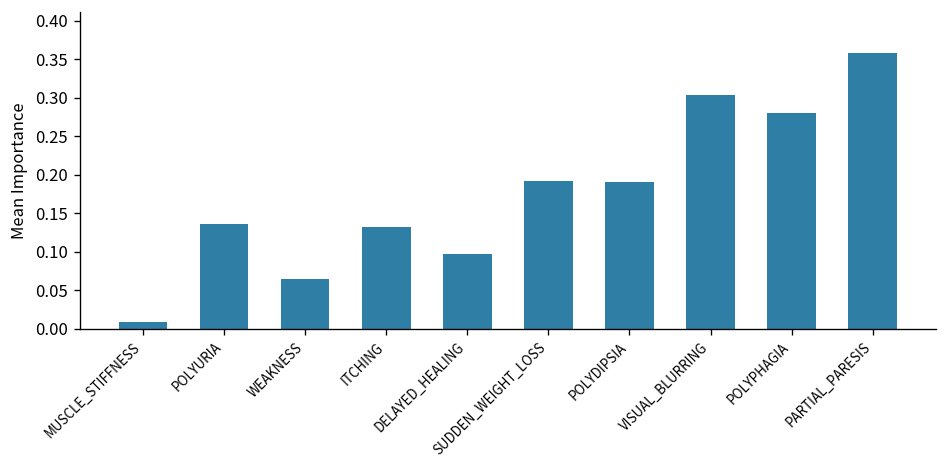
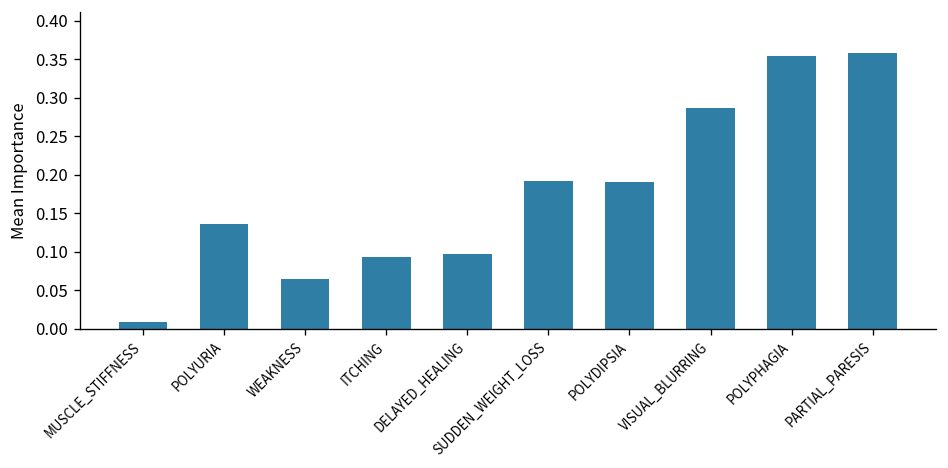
ITCHING: 0.13 -> 0.09
VISUAL_BLURRING: 0.30 -> 0.29
POLYPHAGIA: 0.28 -> 0.35
